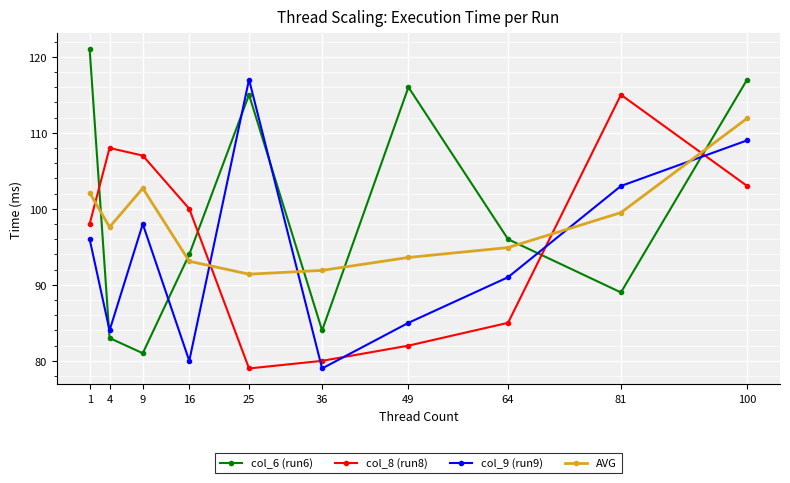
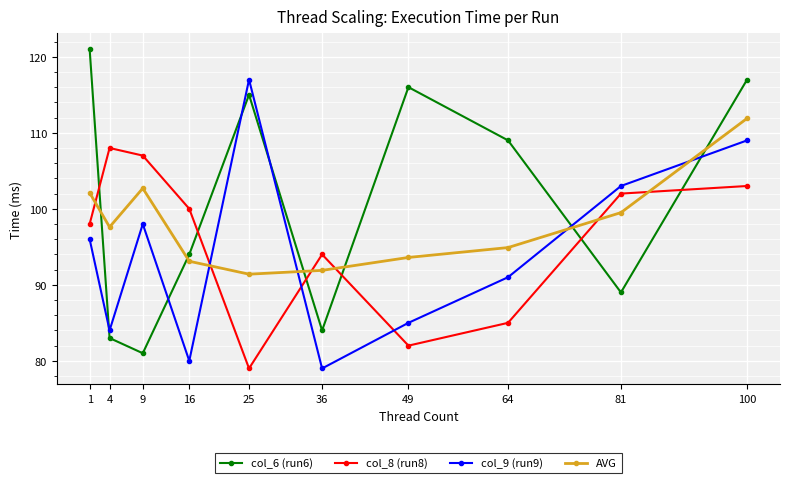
col_8 (run8), 36: 80 -> 94
col_6 (run6), 64: 96 -> 109
col_8 (run8), 81: 115 -> 102
